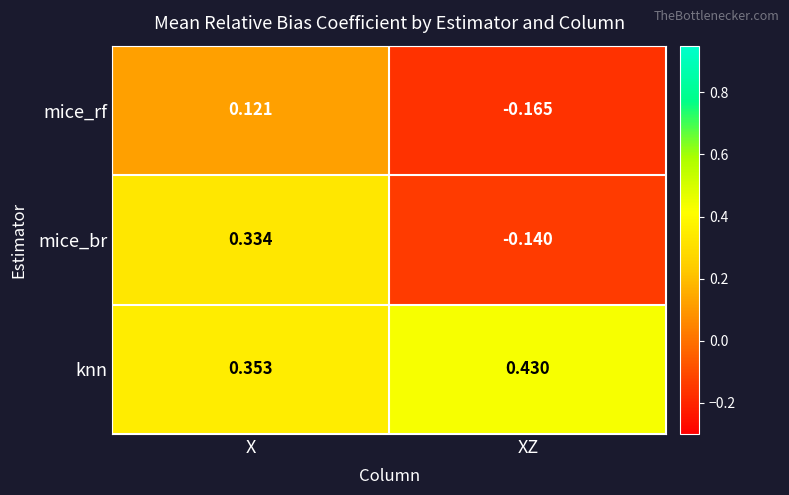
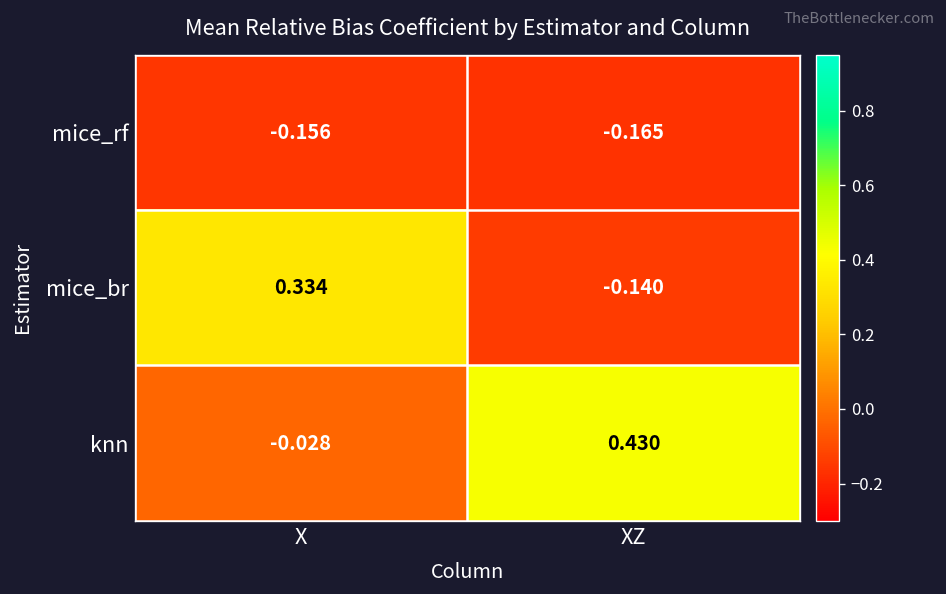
mice_rf, X: 0.121 -> -0.156
knn, X: 0.353 -> -0.028
